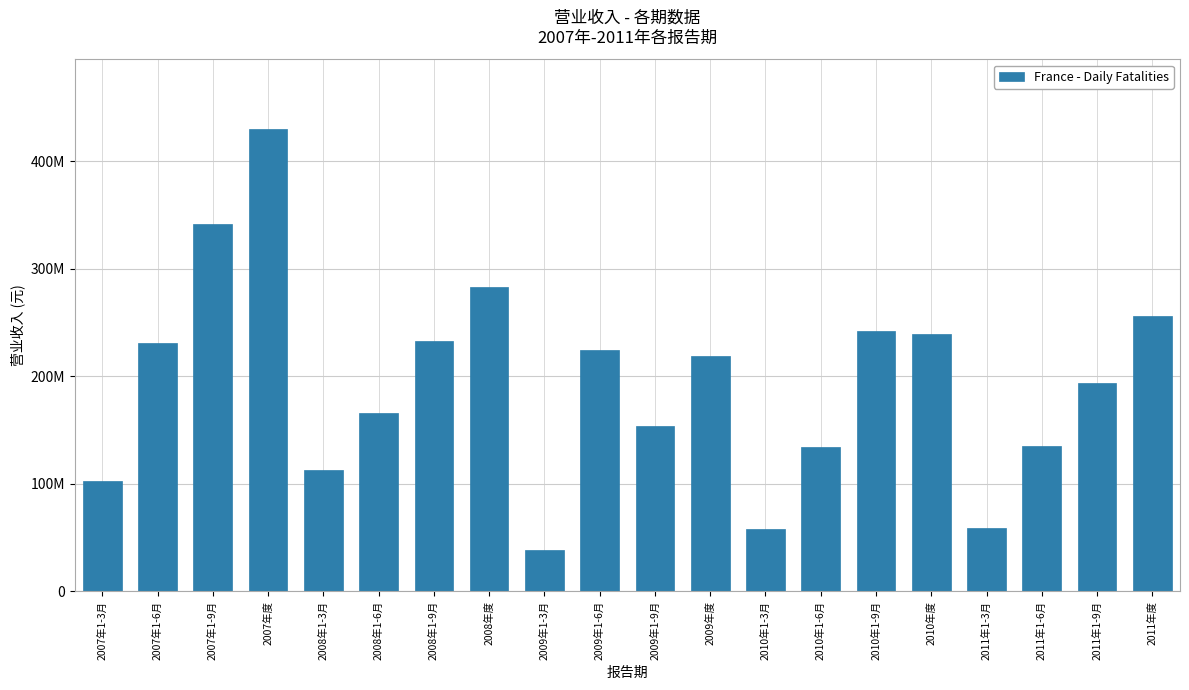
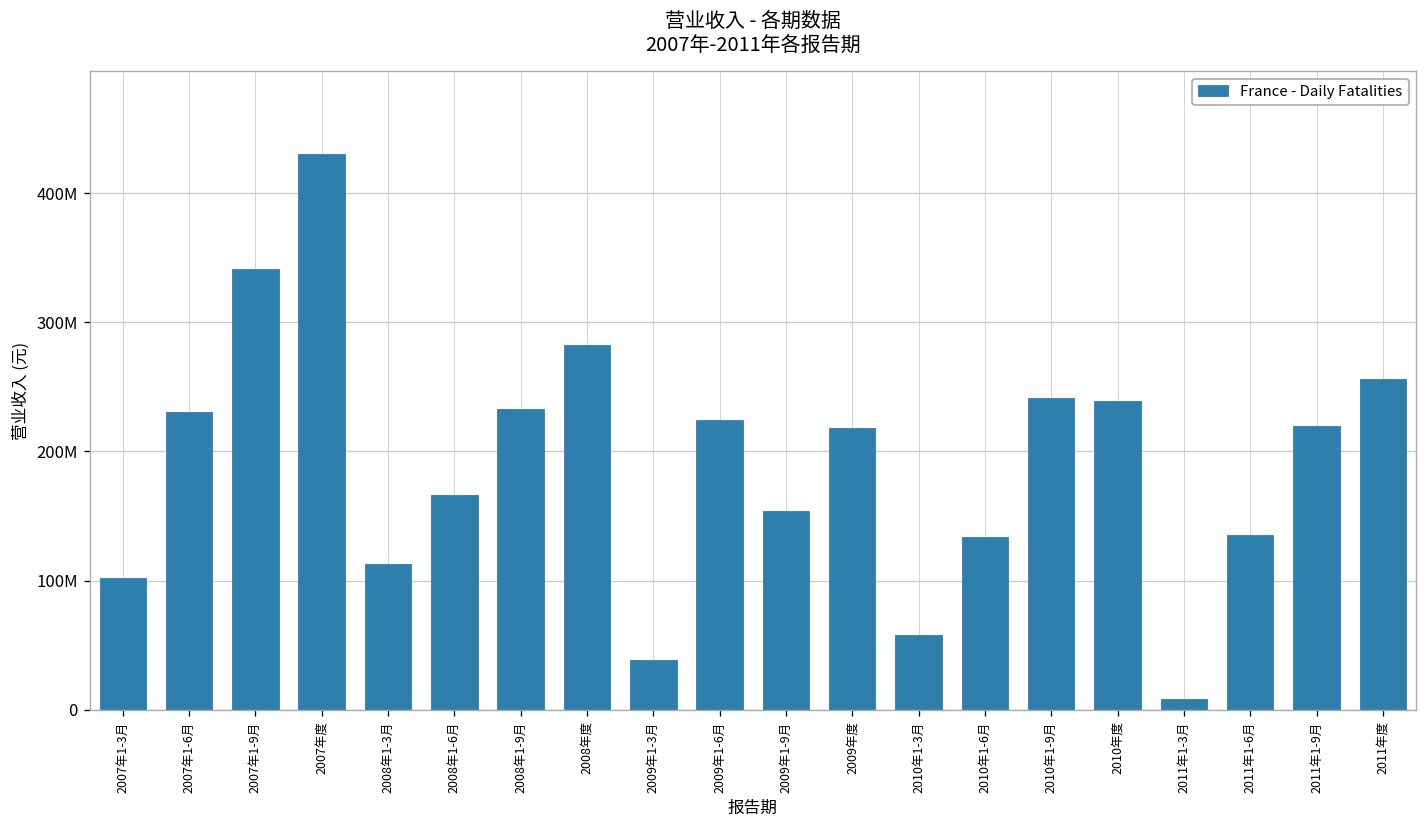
2011年1-3月: 59000000 -> 8000000
2011年1-9月: 194000000 -> 220000000
